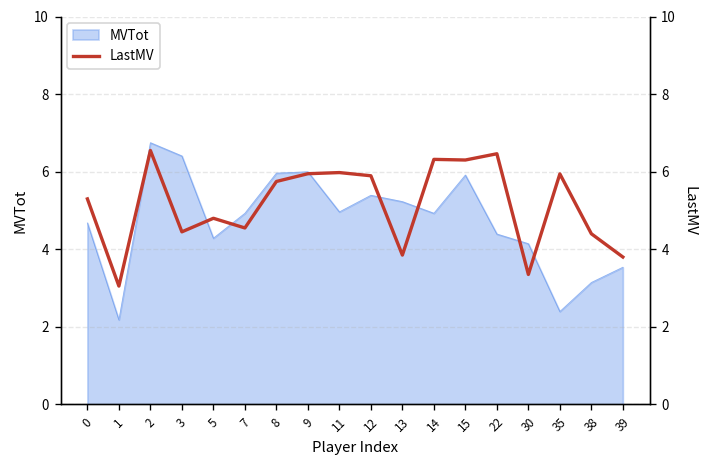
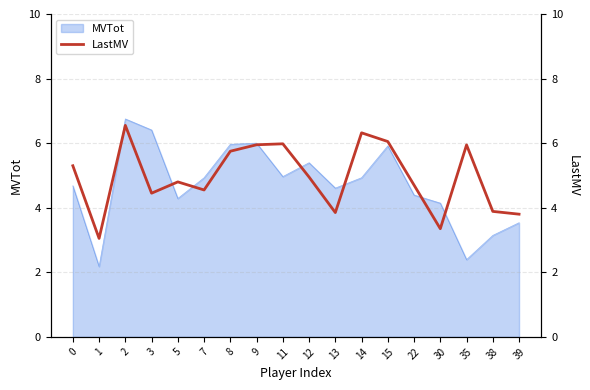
MVTot, 13: 5.2 -> 4.6
LastMV, 12: 5.9 -> 4.9
LastMV, 15: 6.3 -> 6.1
LastMV, 22: 6.5 -> 4.7
LastMV, 38: 4.4 -> 3.9
